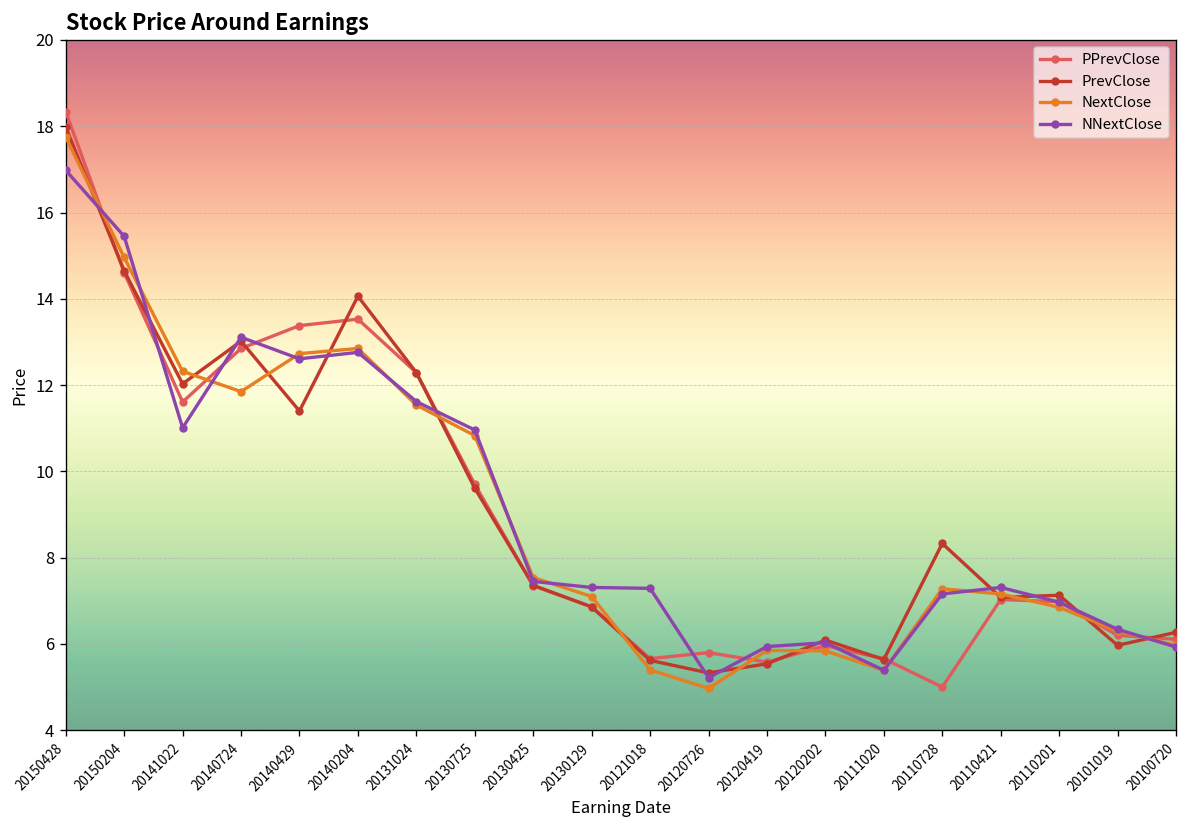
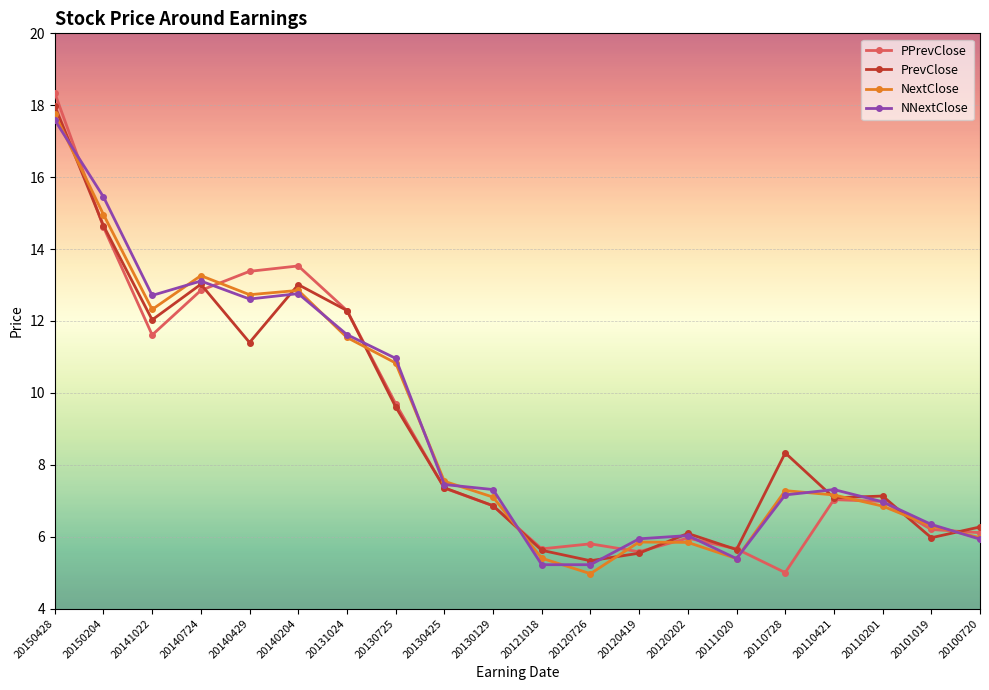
NNextClose, 20150428: 17.0 -> 17.6
NNextClose, 20141022: 11.0 -> 12.7
NextClose, 20140724: 11.9 -> 13.3
PrevClose, 20140204: 14.1 -> 13.0
NNextClose, 20121018: 7.3 -> 5.2
